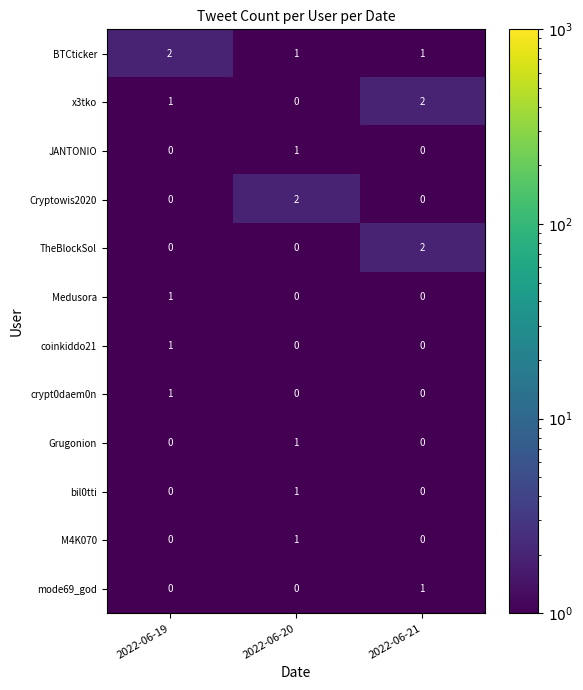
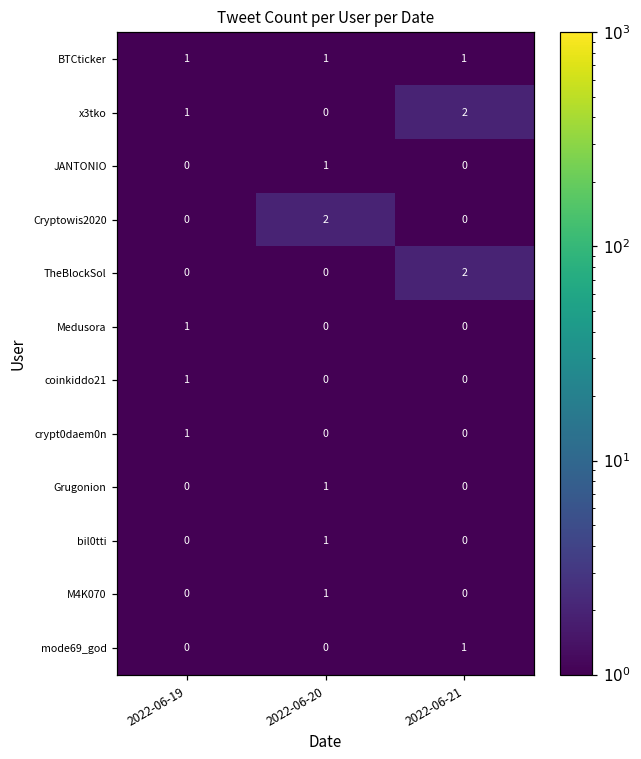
BTCticker, 2022-06-19: 2 -> 1
